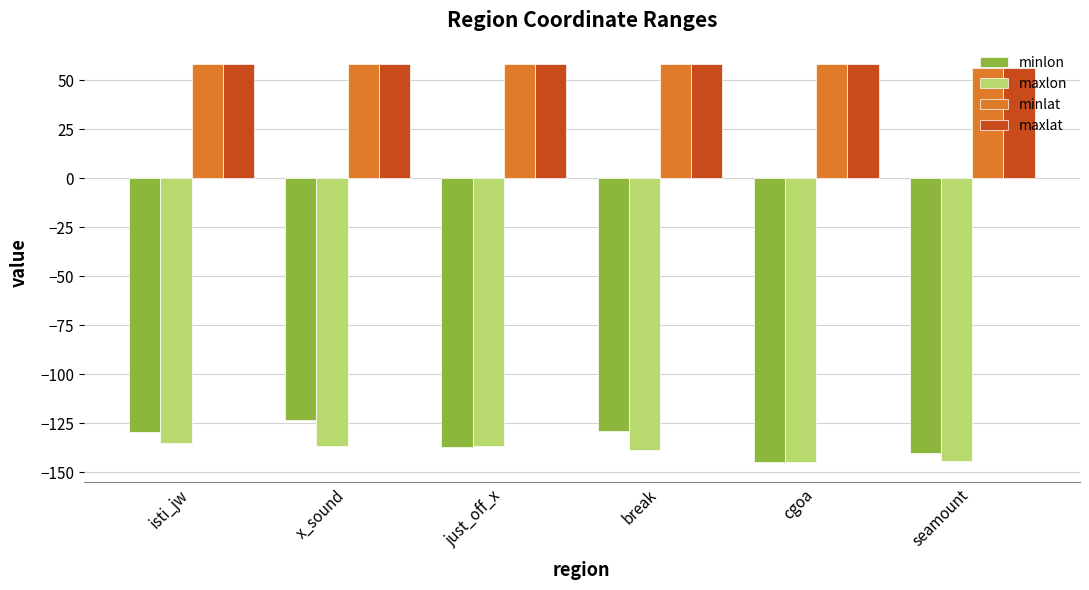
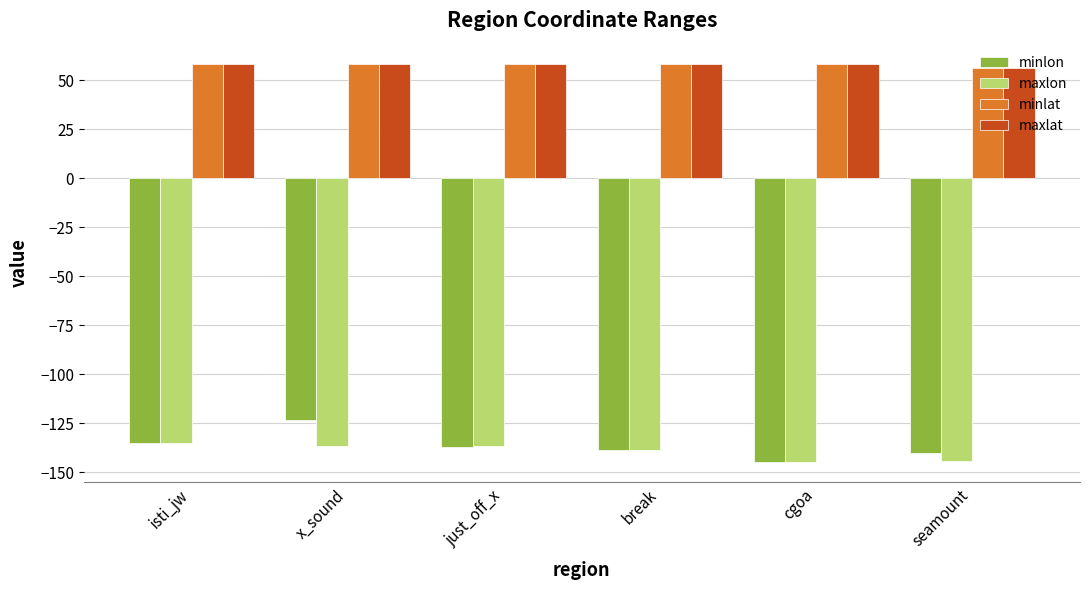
minlon, isti_jw: -130 -> -135
minlon, break: -129 -> -139
